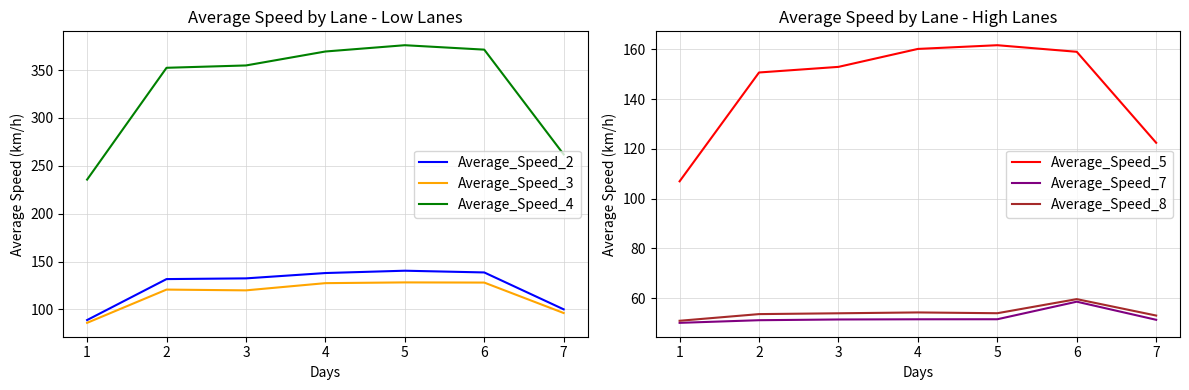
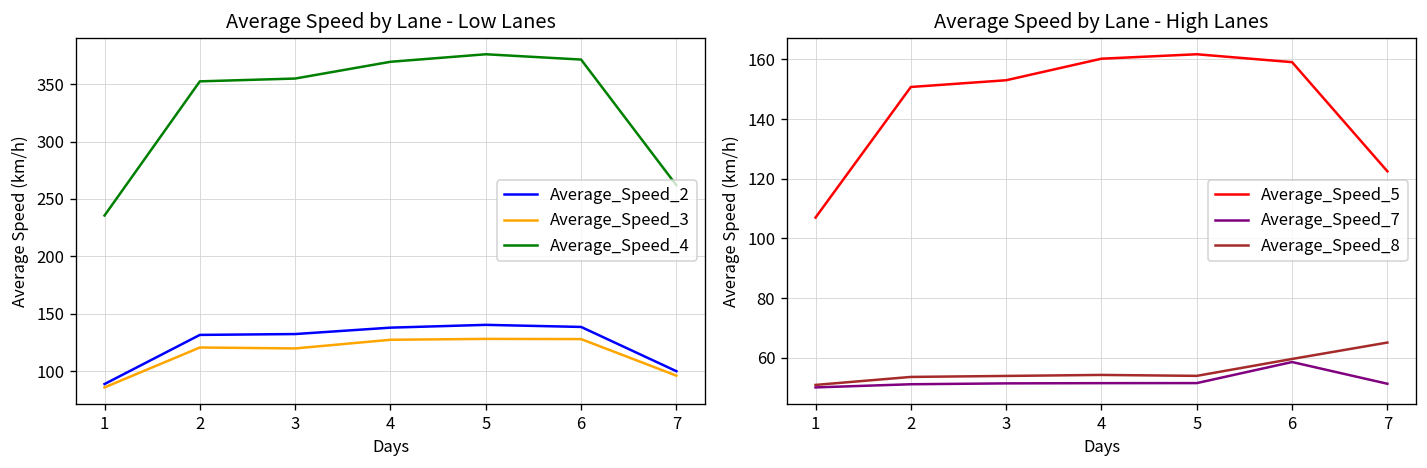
Average Speed by Lane - High Lanes, Average_Speed_8, 7: 53 -> 65
